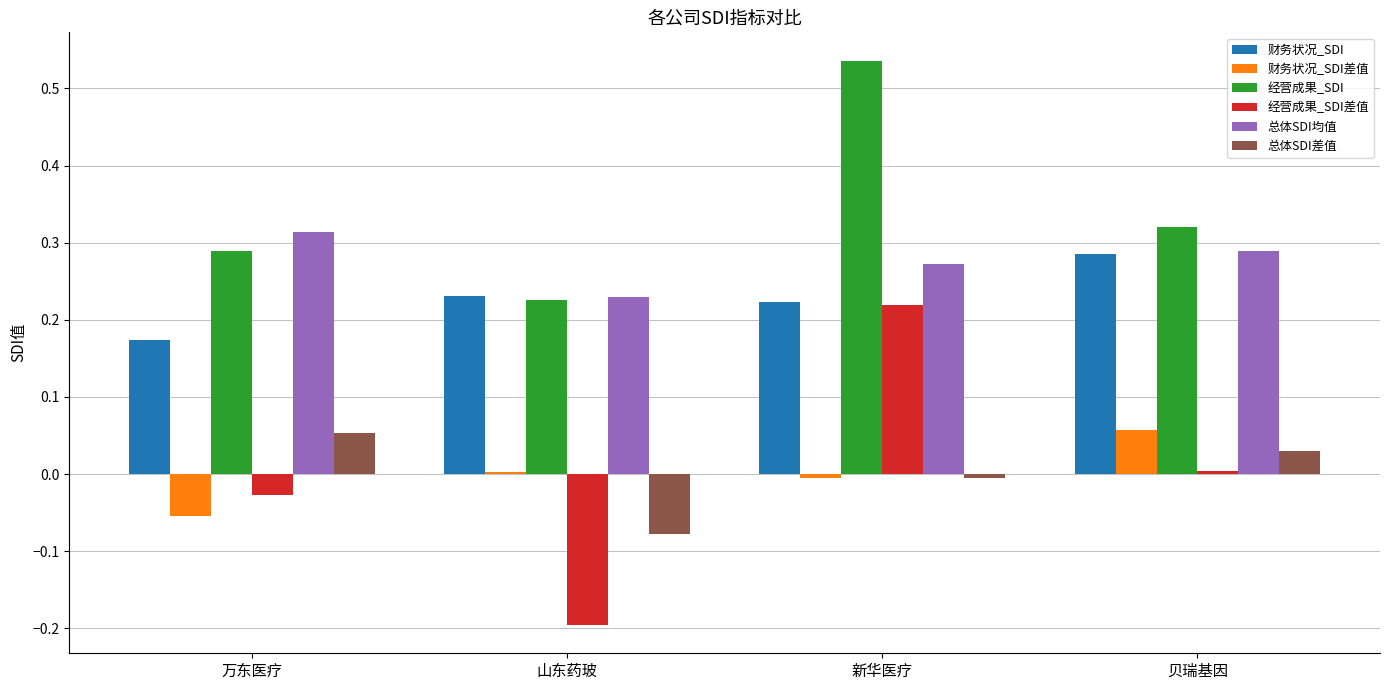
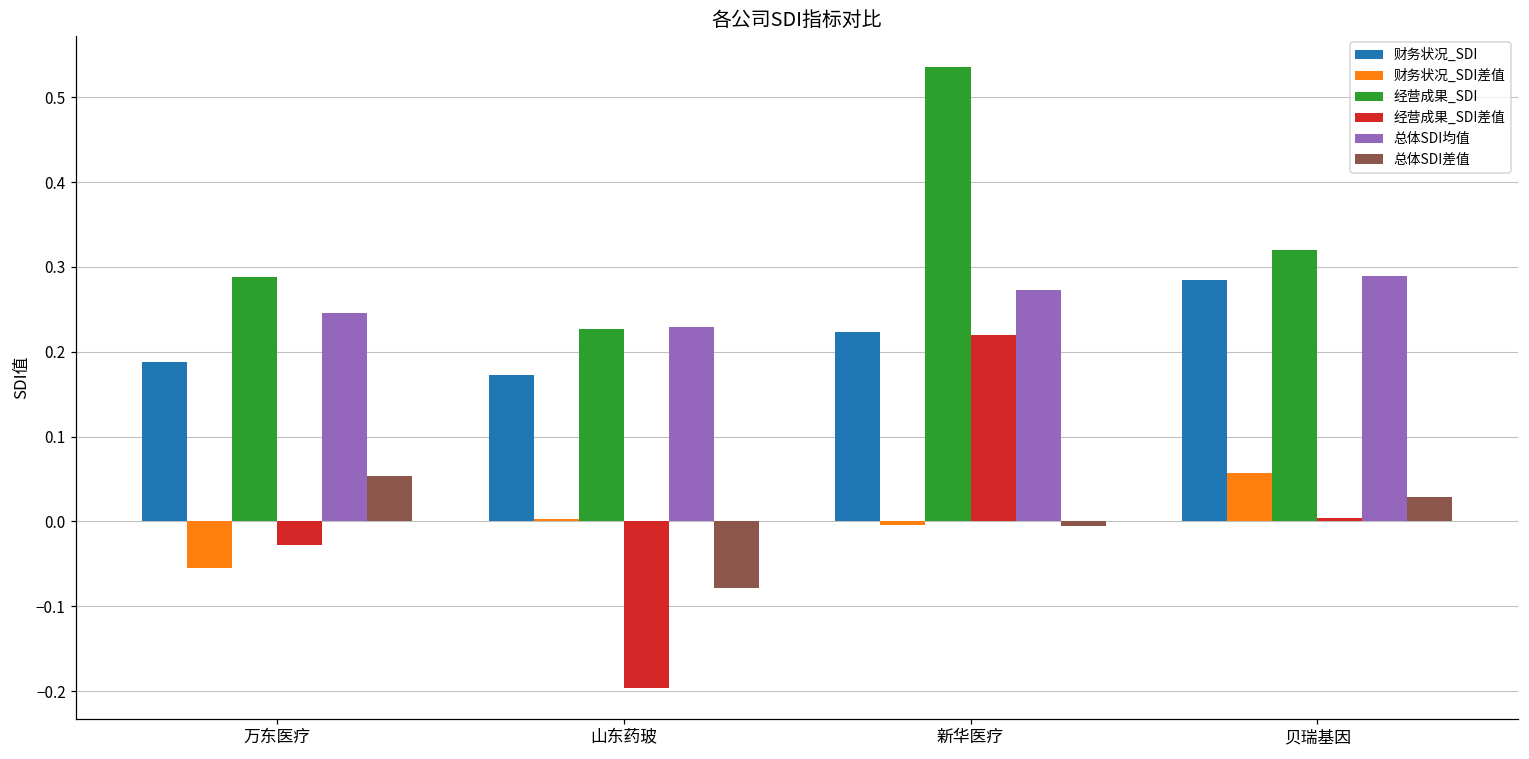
财务状况_SDI, 万东医疗: 0.17 -> 0.19
总体SDI均值, 万东医疗: 0.31 -> 0.25
财务状况_SDI, 山东药玻: 0.23 -> 0.17
